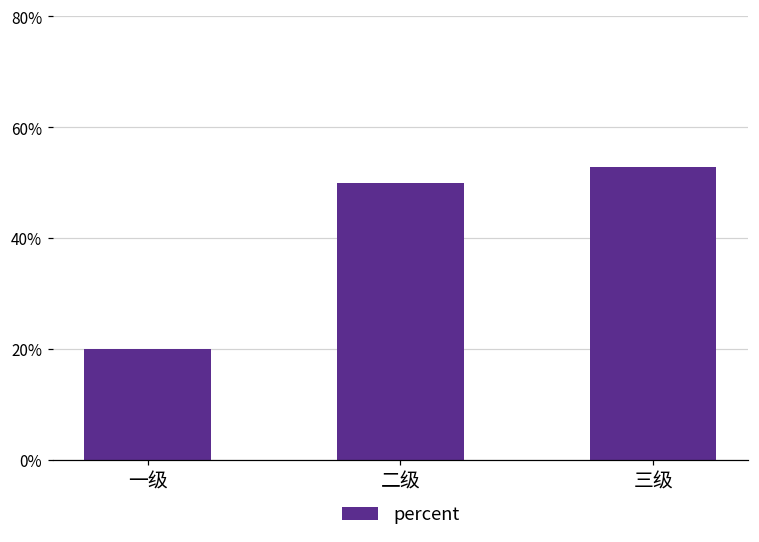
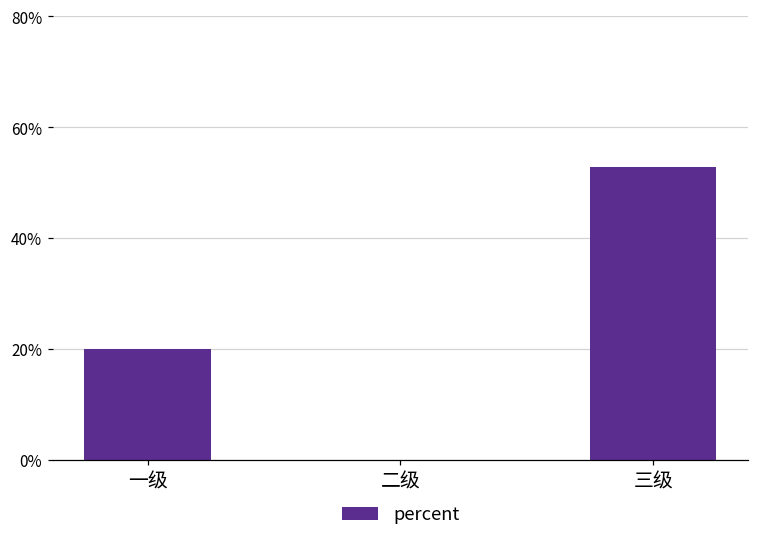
二级: 50% -> 0%
